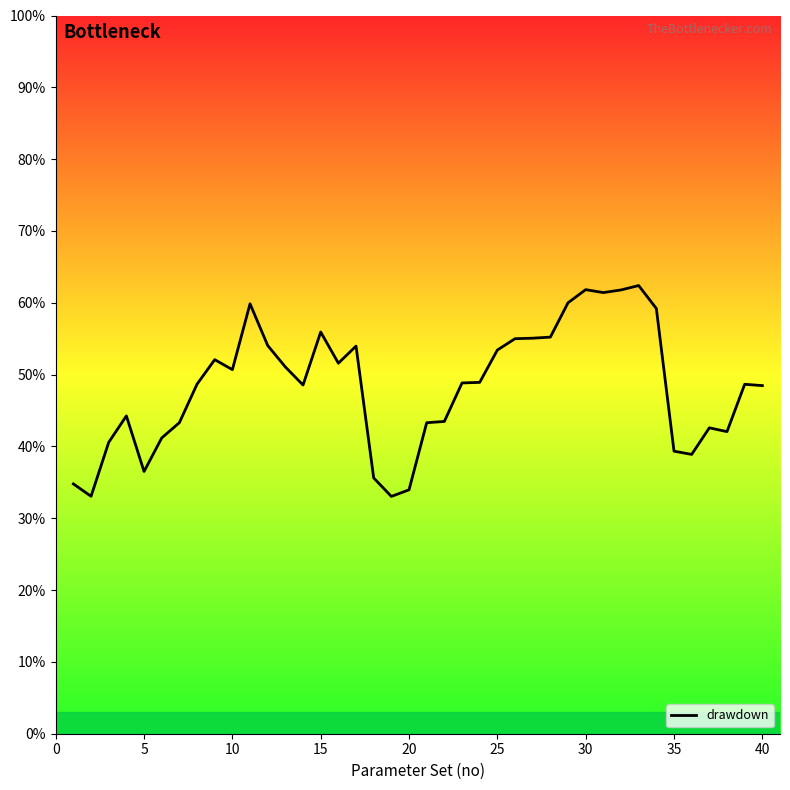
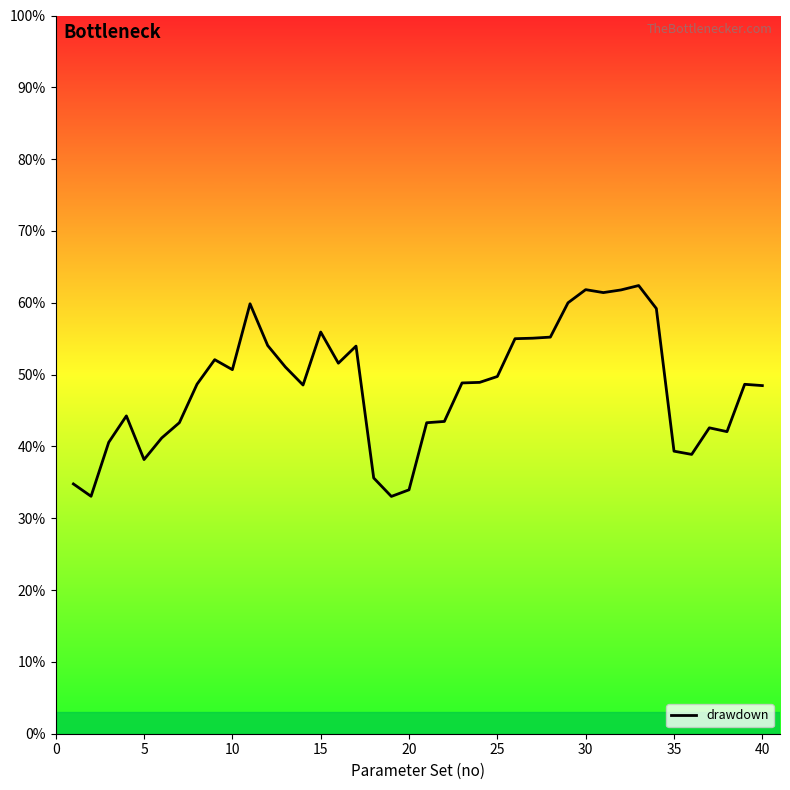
5: 37% -> 38%
25: 53% -> 50%
